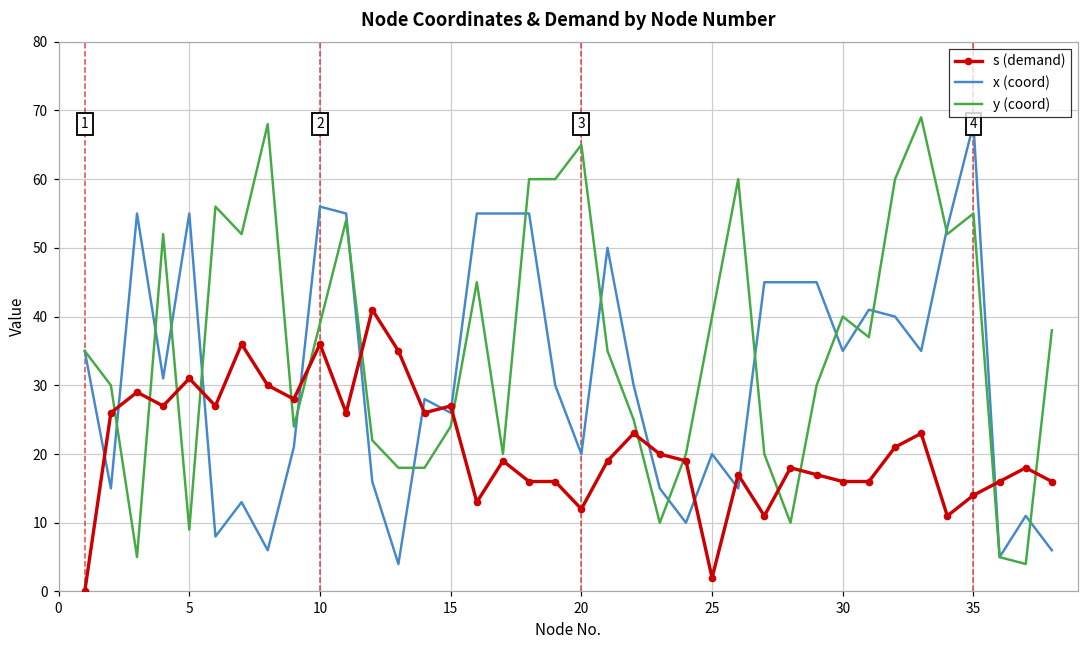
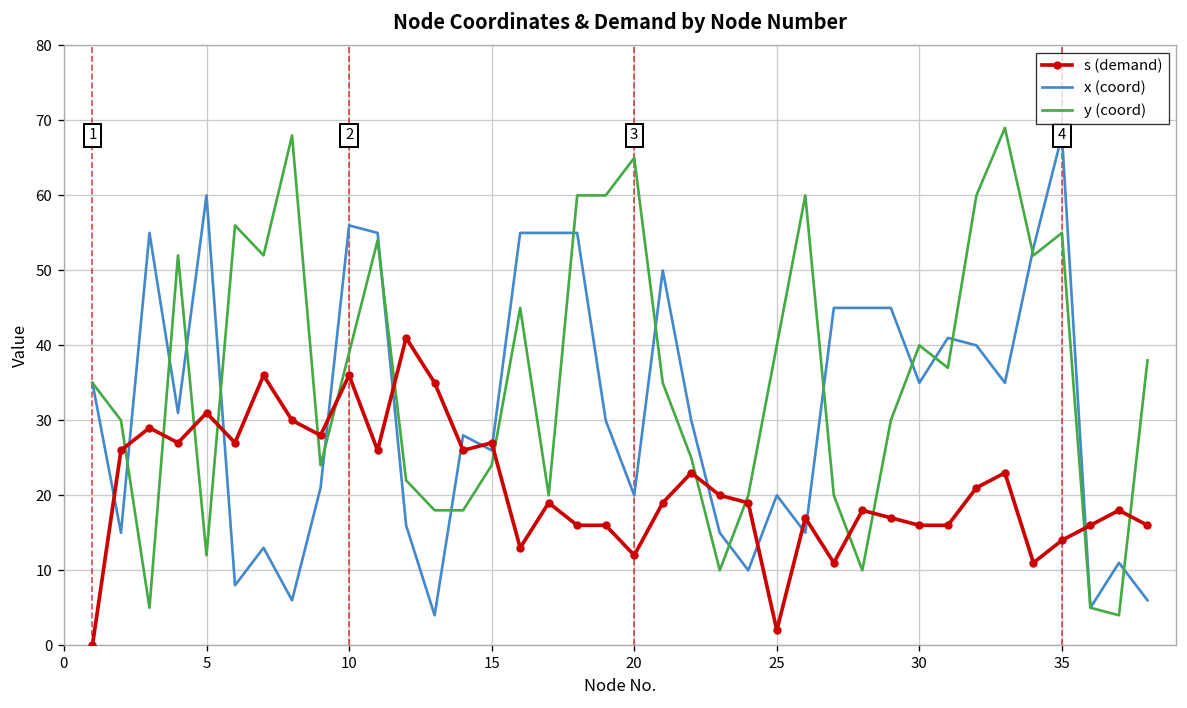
x (coord), 5: 55 -> 60
y (coord), 5: 9 -> 12
